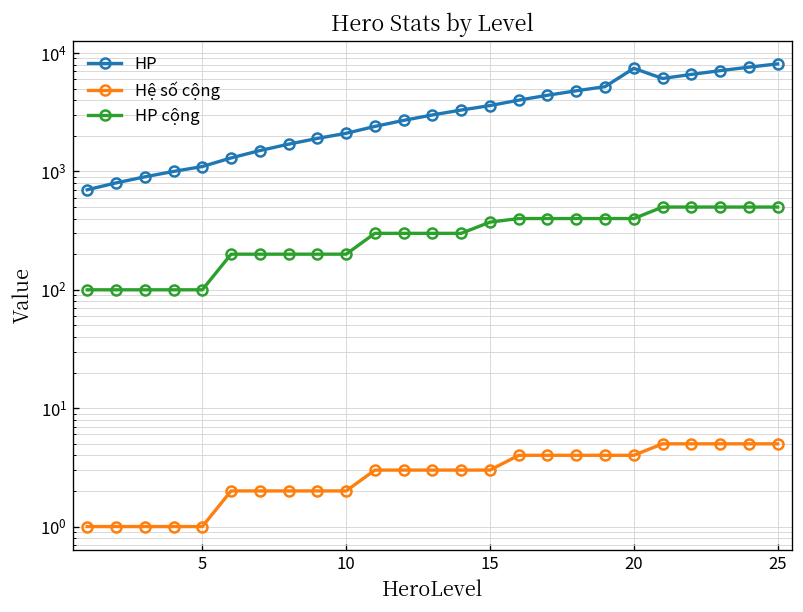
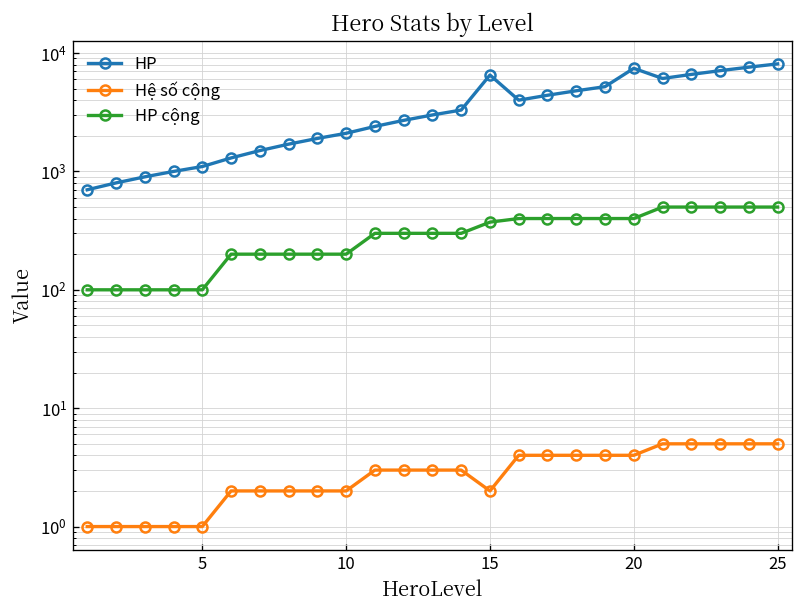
HP, 15: 3600 -> 7000
Hệ số cộng, 15: 3 -> 2
